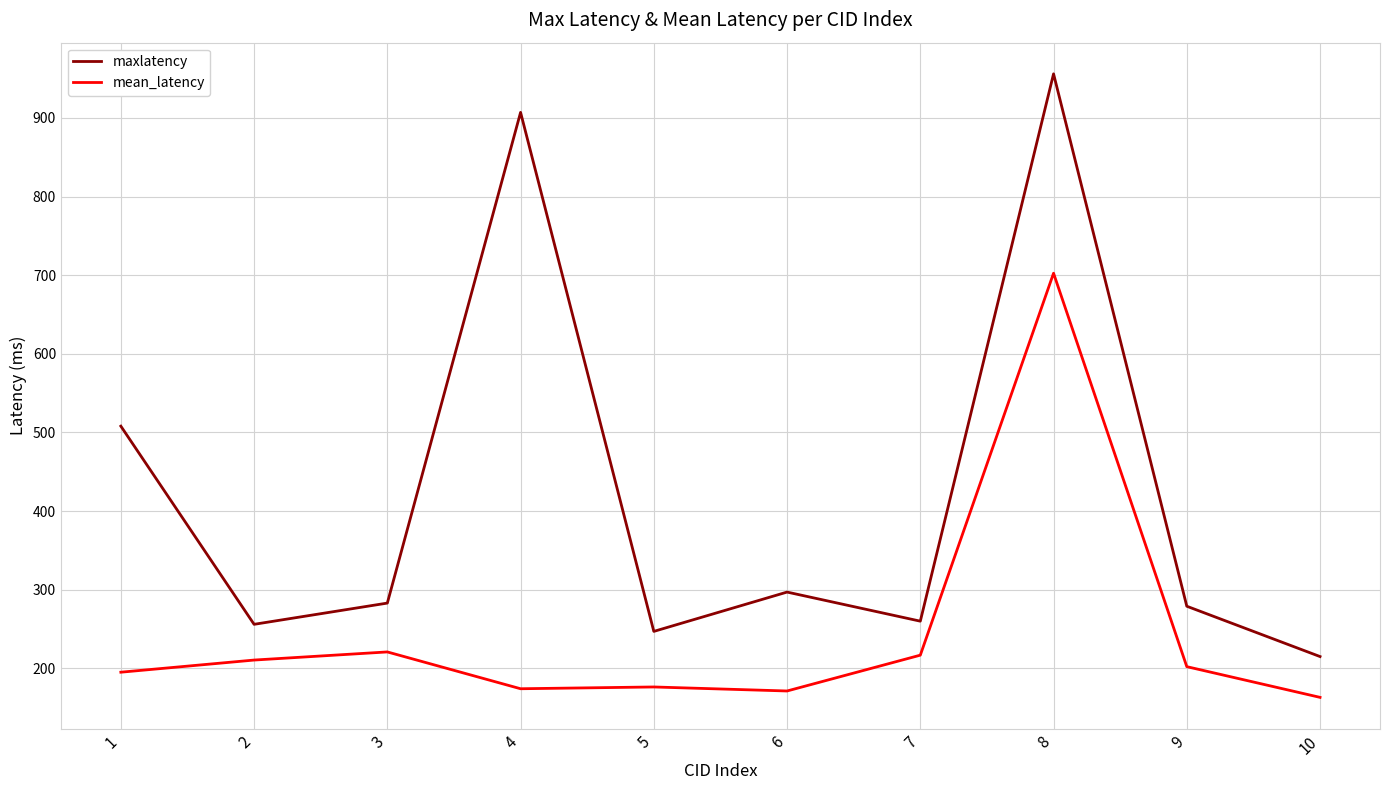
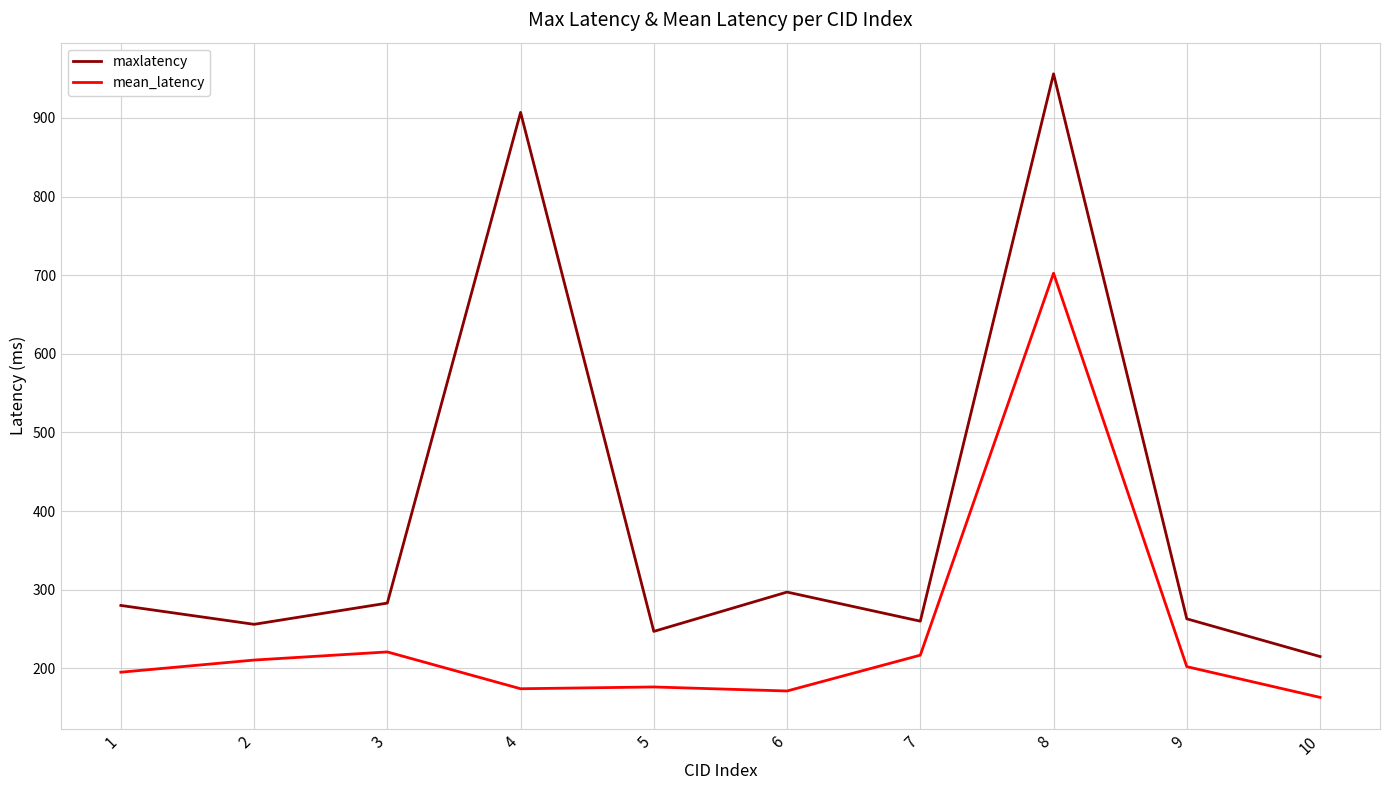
maxlatency, 1: 510 -> 280
maxlatency, 9: 280 -> 260
